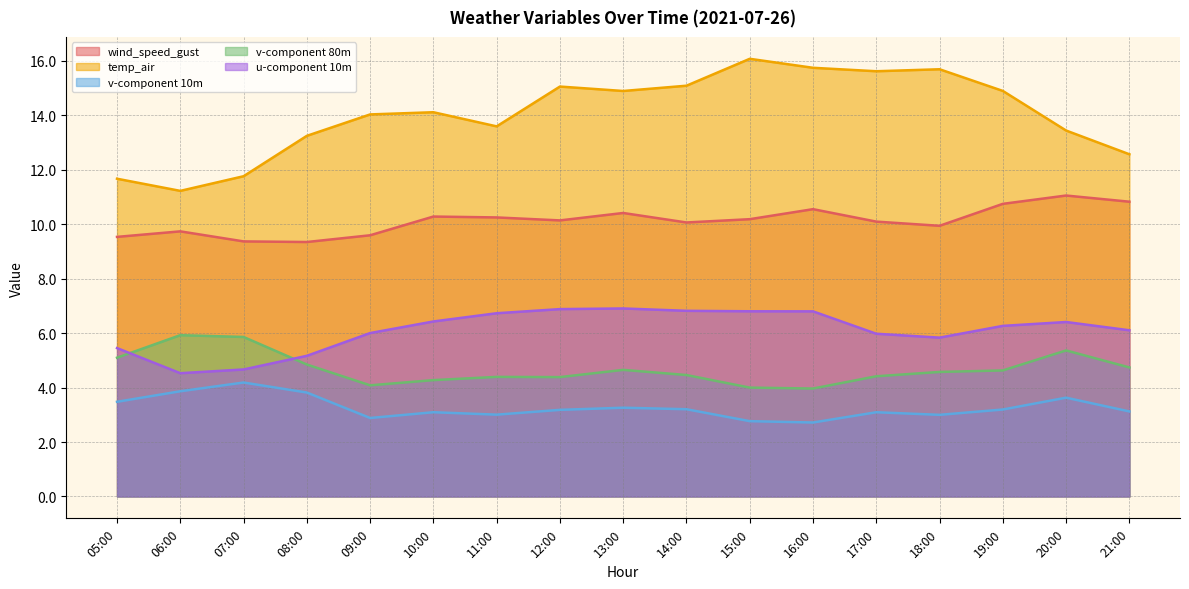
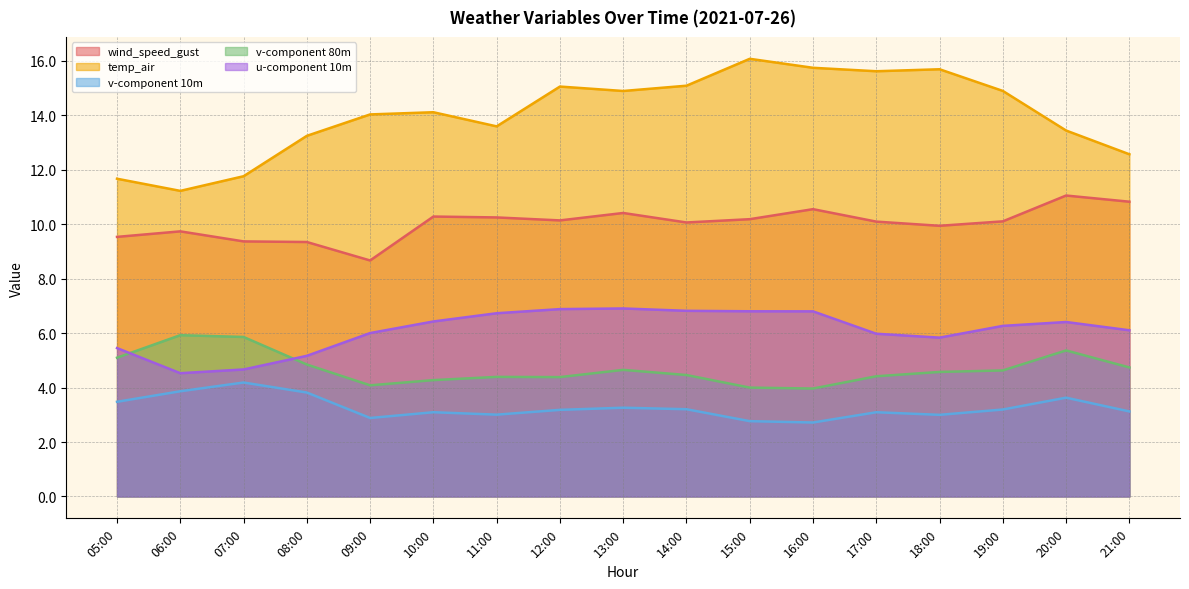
wind_speed_gust, 09:00: 9.6 -> 8.7
wind_speed_gust, 19:00: 10.7 -> 10.1
